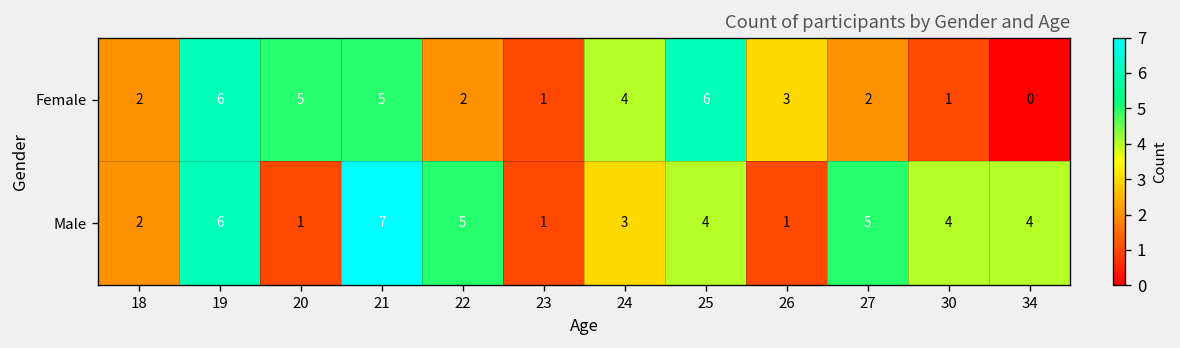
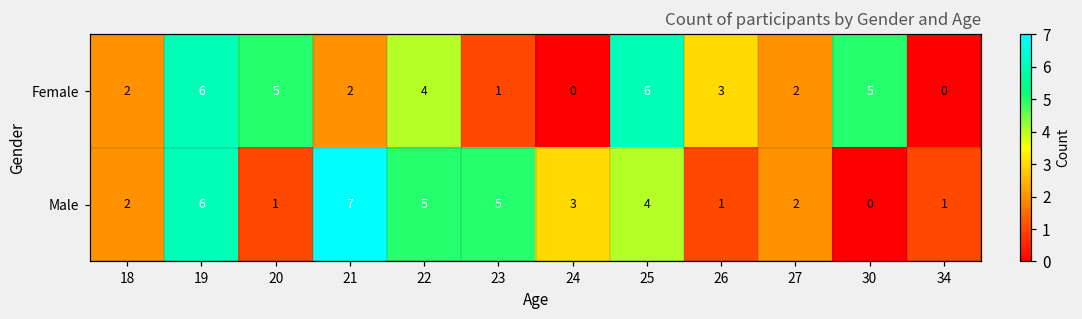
Female, 21: 5 -> 2
Female, 22: 2 -> 4
Female, 24: 4 -> 0
Female, 30: 1 -> 5
Male, 23: 1 -> 5
Male, 27: 5 -> 2
Male, 30: 4 -> 0
Male, 34: 4 -> 1
